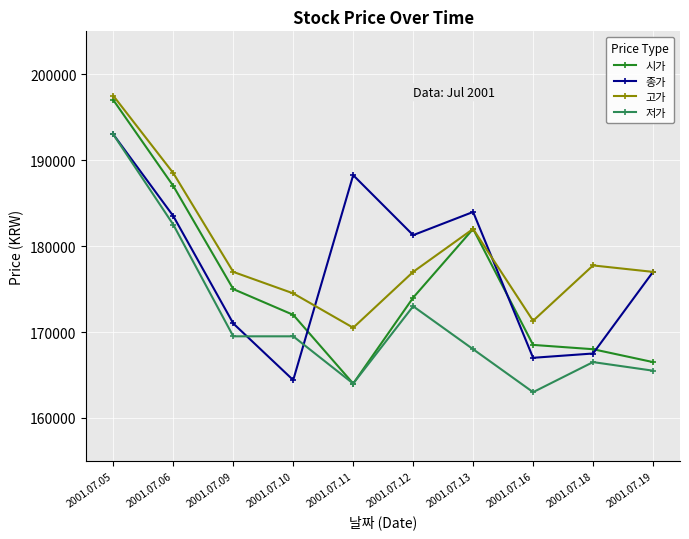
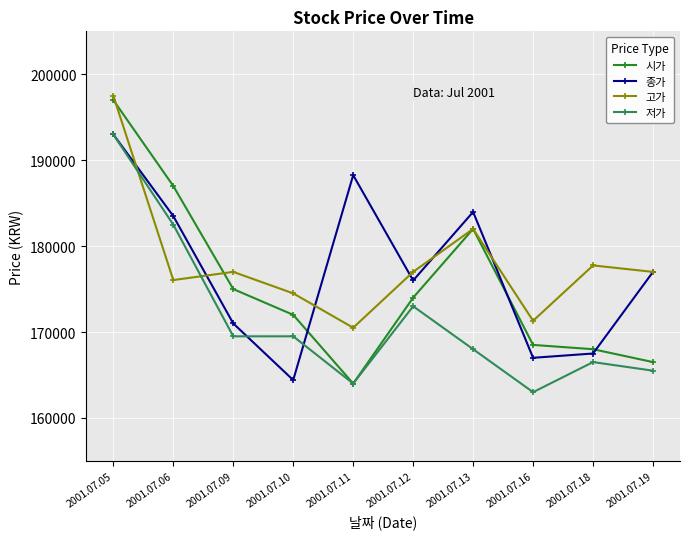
고가, 2001.07.06: 189000 -> 176000
종가, 2001.07.12: 181000 -> 176000
